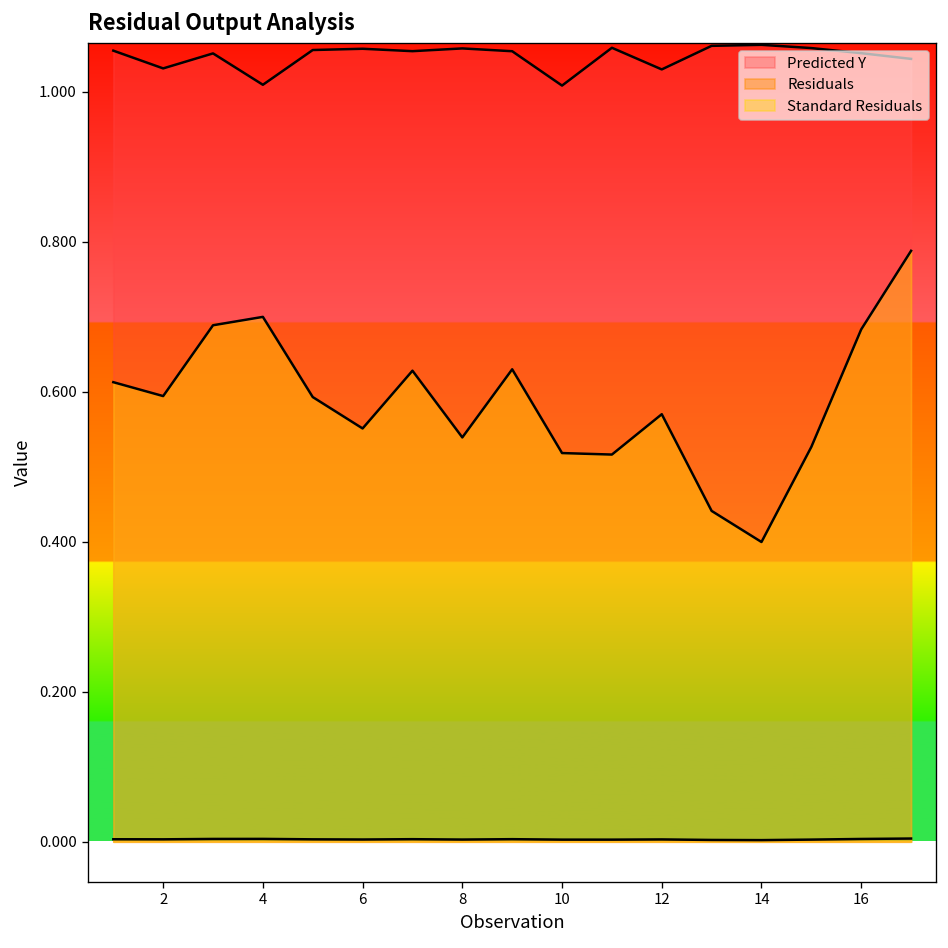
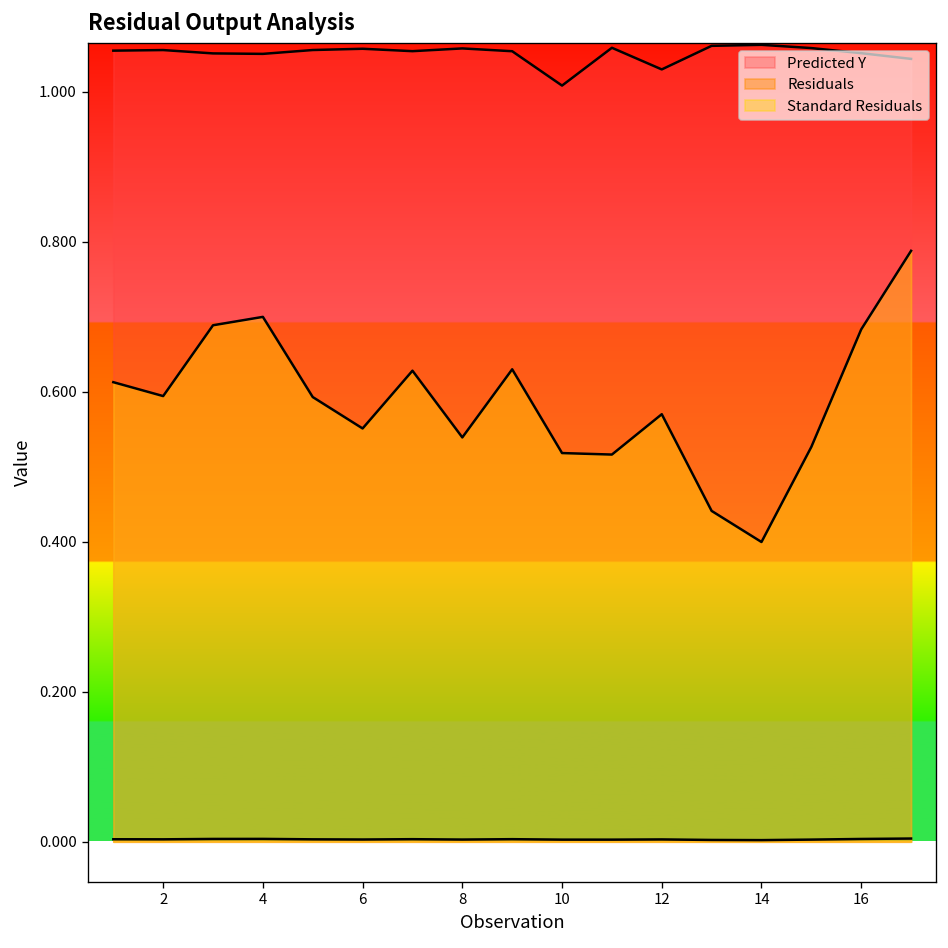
Predicted Y, 2: 1.03 -> 1.06
Predicted Y, 4: 1.01 -> 1.05
